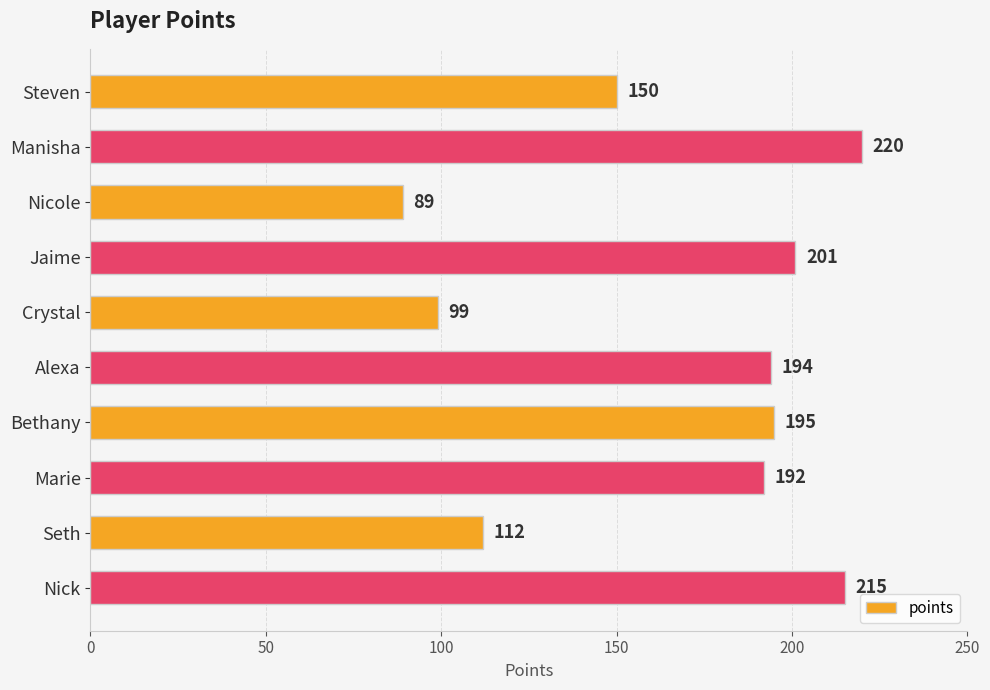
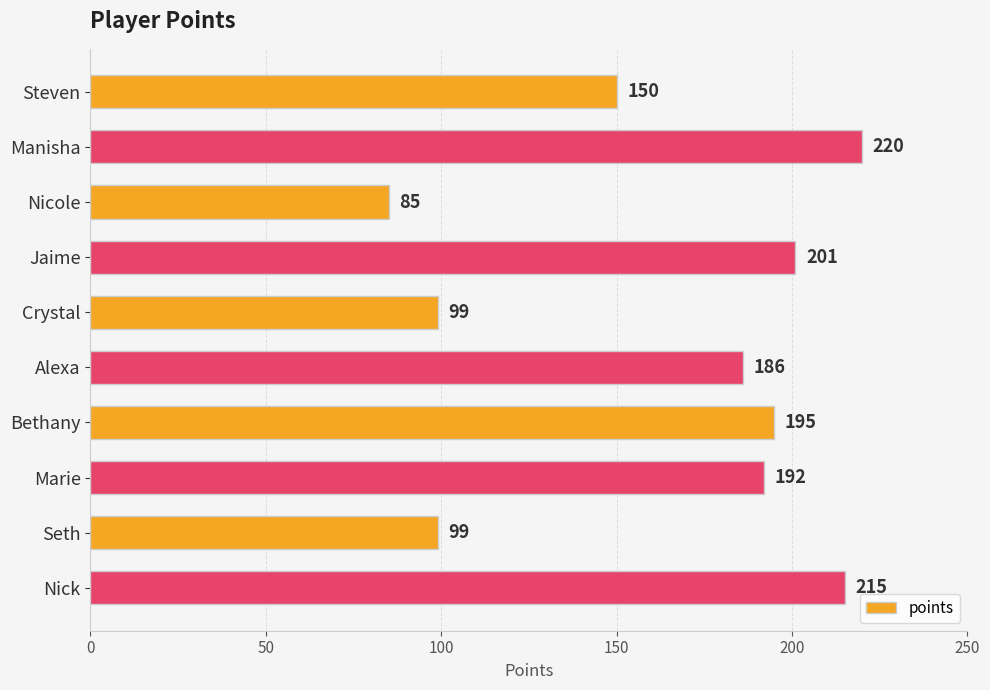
Nicole: 89 -> 85
Alexa: 194 -> 186
Seth: 112 -> 99
